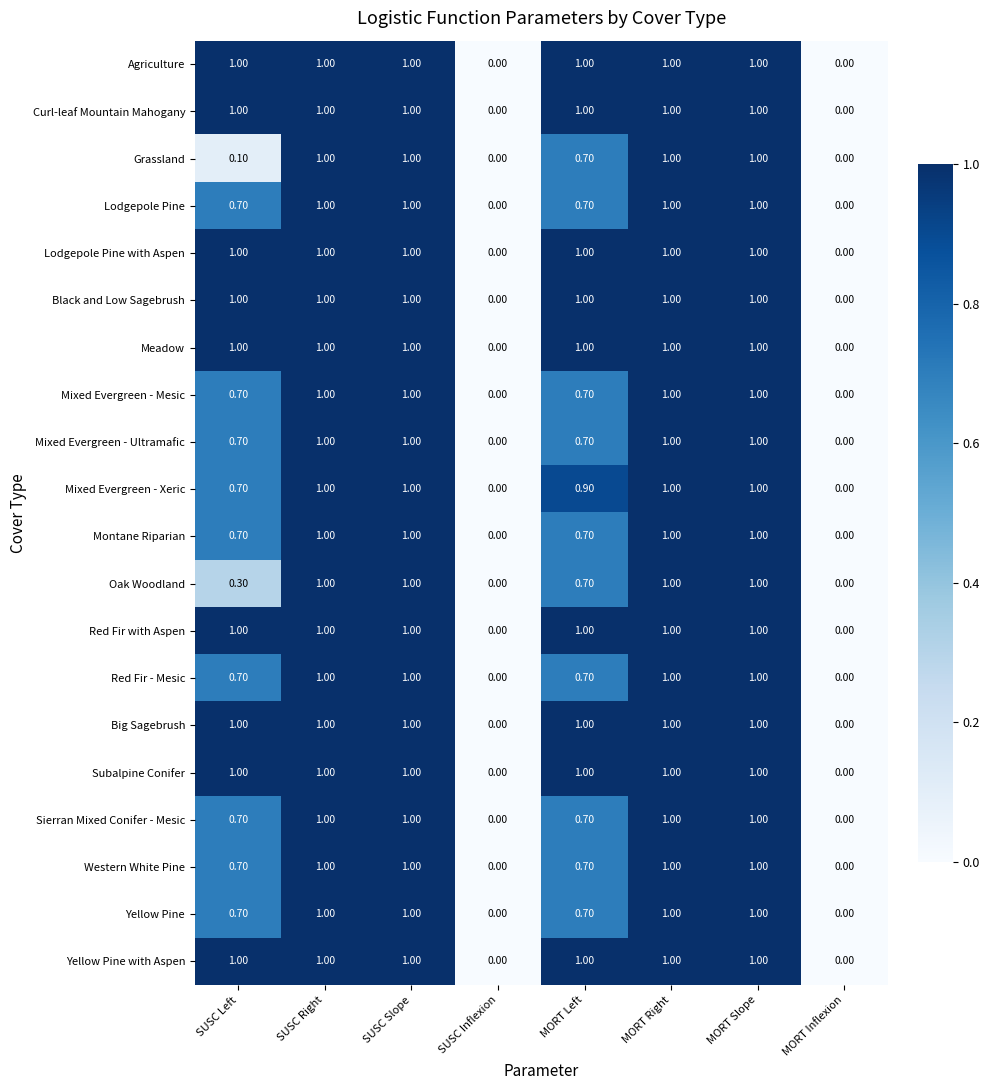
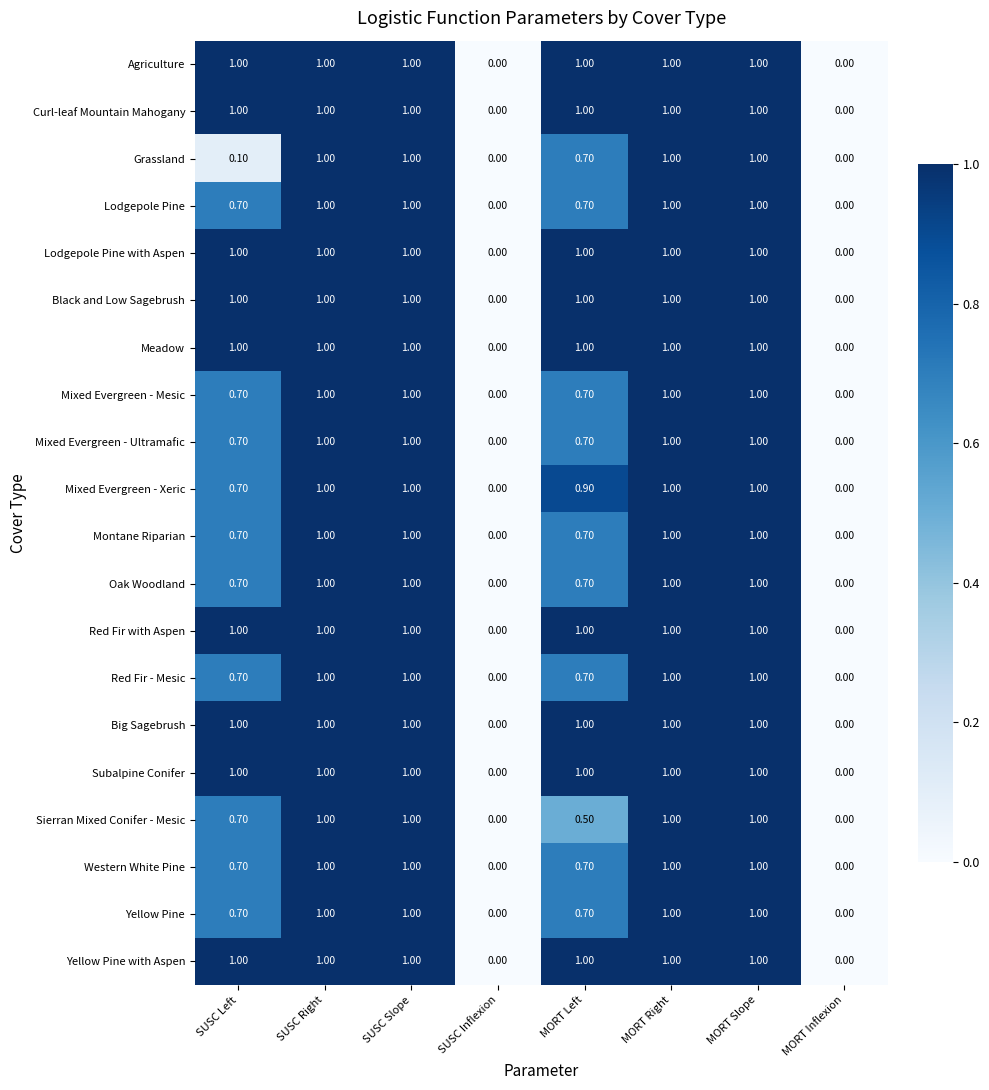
Oak Woodland, SUSC Left: 0.30 -> 0.70
Sierran Mixed Conifer - Mesic, MORT Left: 0.70 -> 0.50
